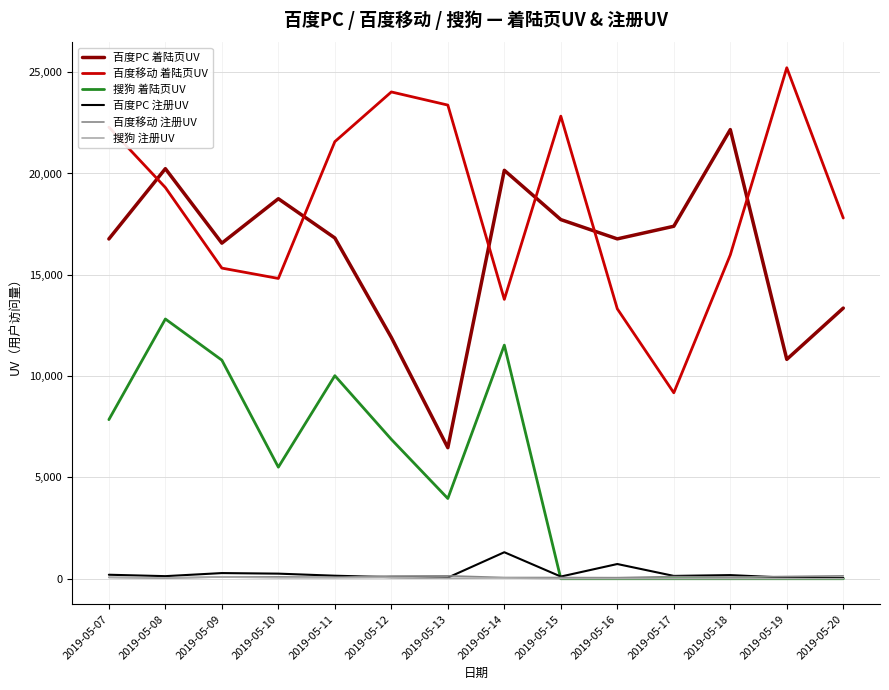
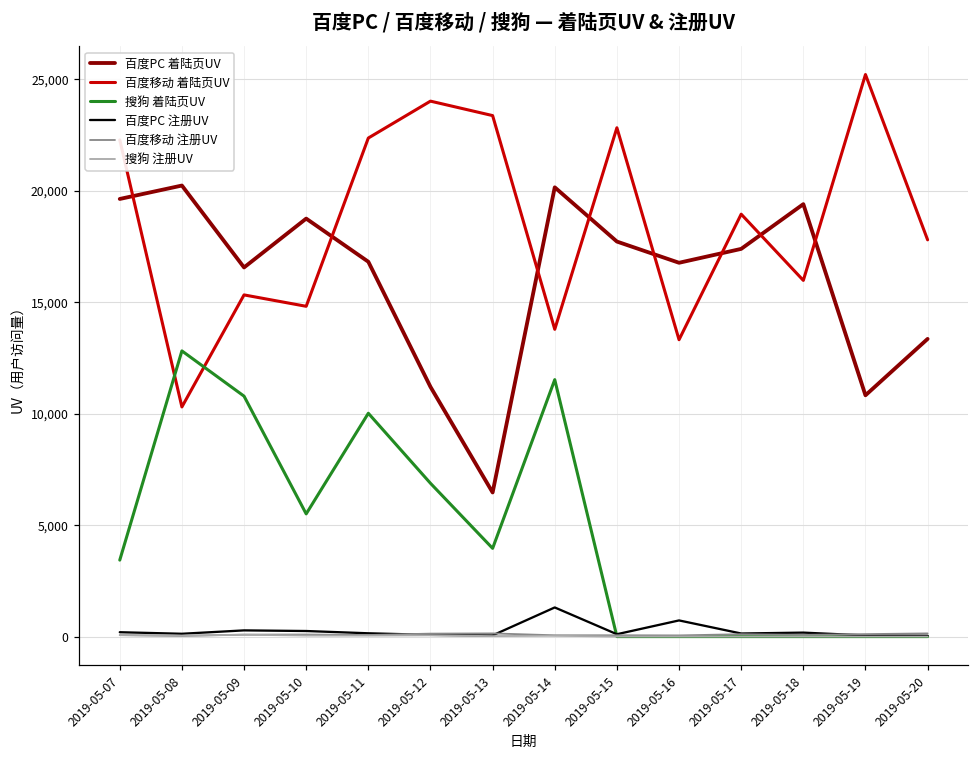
百度PC 着陆页UV, 2019-05-07: 16,800 -> 19,600
搜狗 着陆页UV, 2019-05-07: 7,900 -> 3,400
百度移动 着陆页UV, 2019-05-08: 19,300 -> 10,300
百度移动 着陆页UV, 2019-05-11: 21,600 -> 22,400
百度PC 着陆页UV, 2019-05-12: 11,900 -> 11,200
百度移动 着陆页UV, 2019-05-17: 9,200 -> 19,000
百度PC 着陆页UV, 2019-05-18: 22,200 -> 19,400
